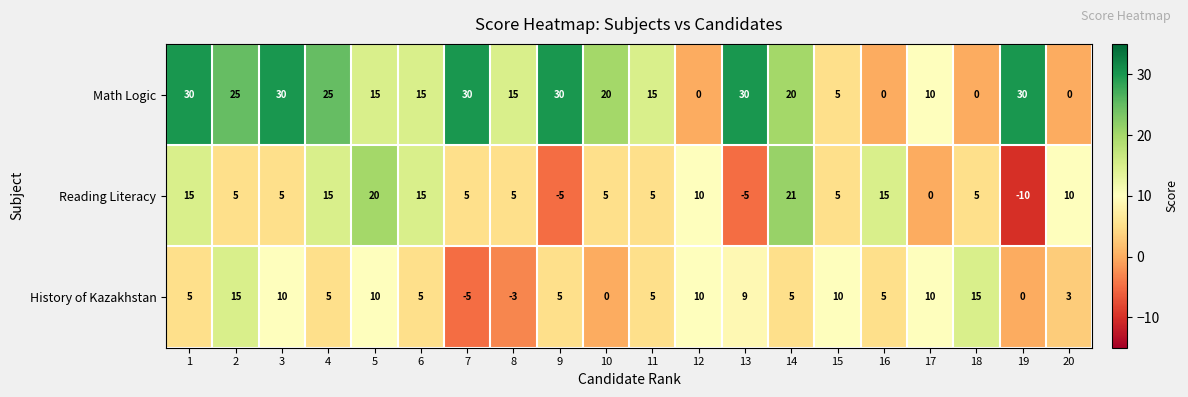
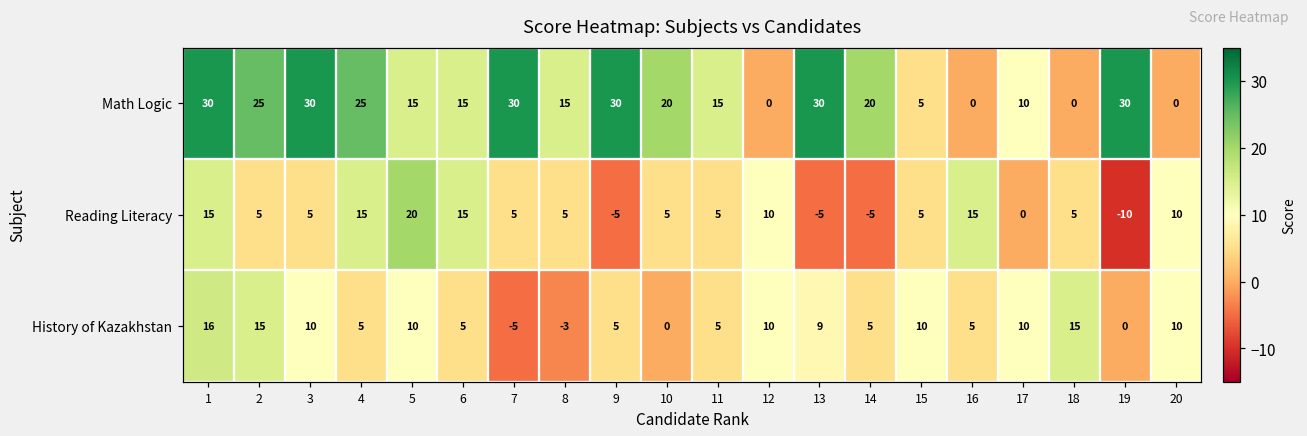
Reading Literacy, 14: 21 -> -5
History of Kazakhstan, 1: 5 -> 16
History of Kazakhstan, 20: 3 -> 10
